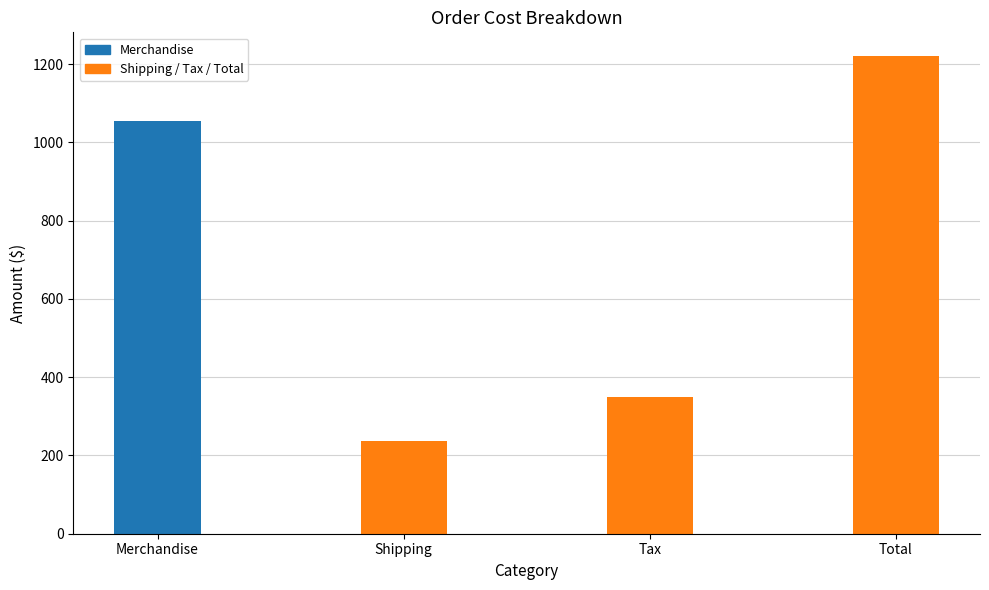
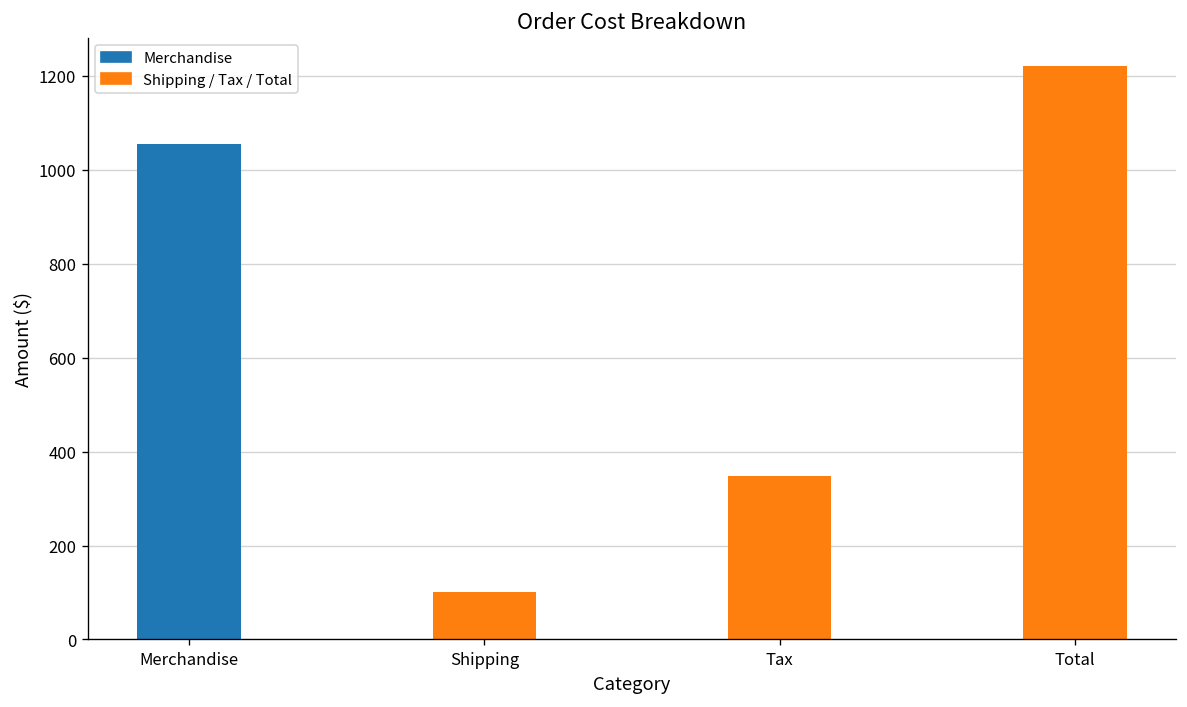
Shipping: 240 -> 100
